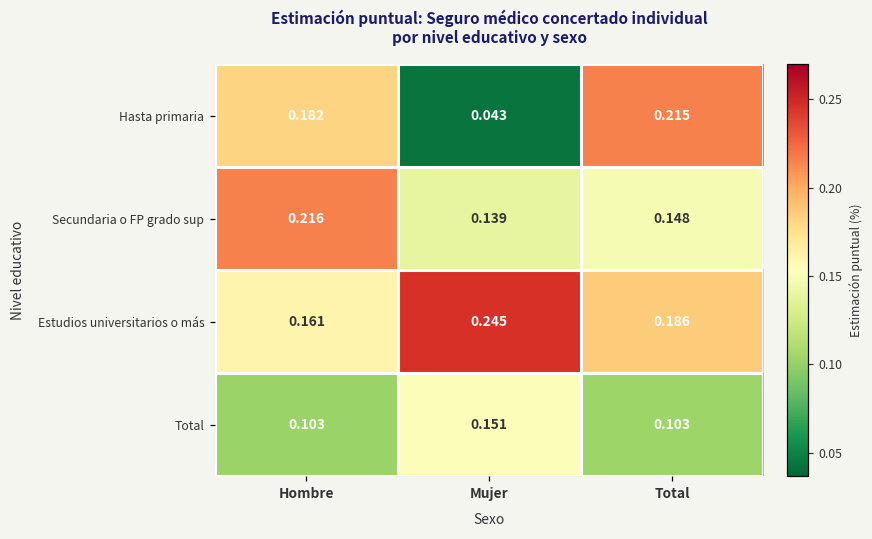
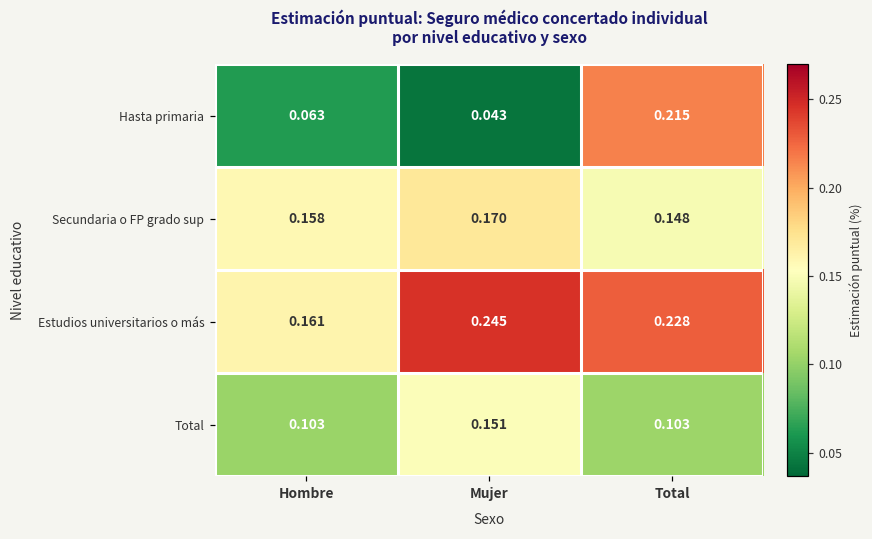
Hasta primaria, Hombre: 0.182 -> 0.063
Secundaria o FP grado sup, Hombre: 0.216 -> 0.158
Secundaria o FP grado sup, Mujer: 0.139 -> 0.170
Estudios universitarios o más, Total: 0.186 -> 0.228
